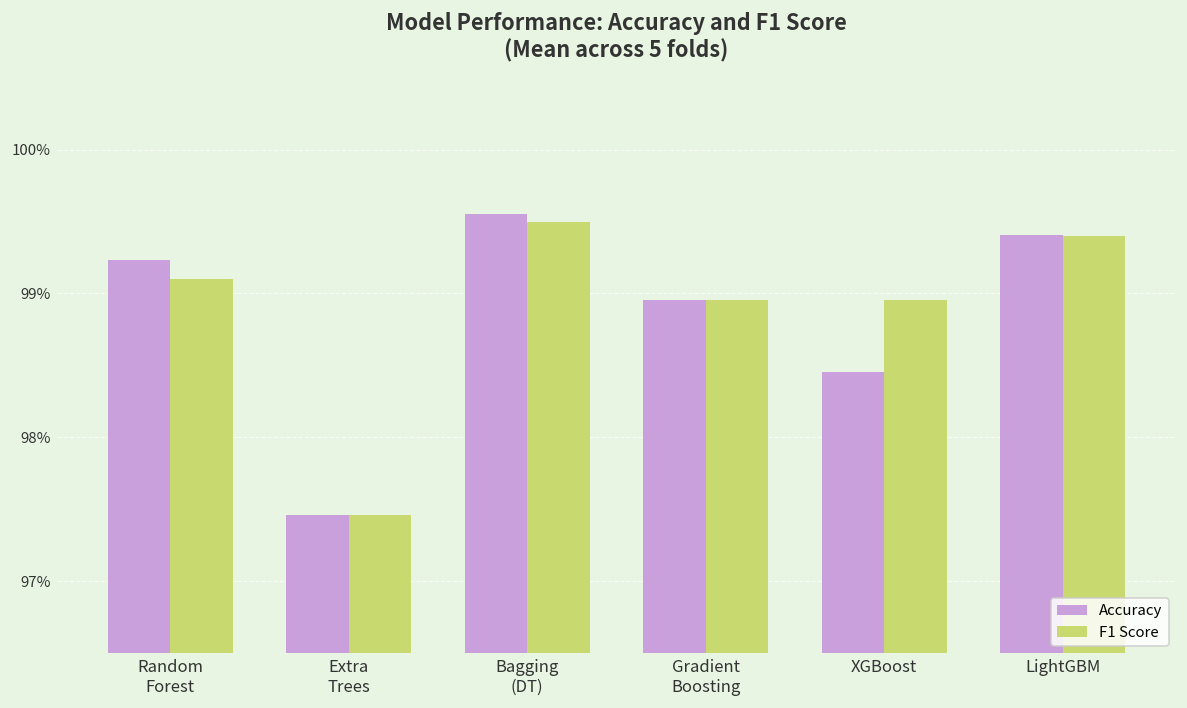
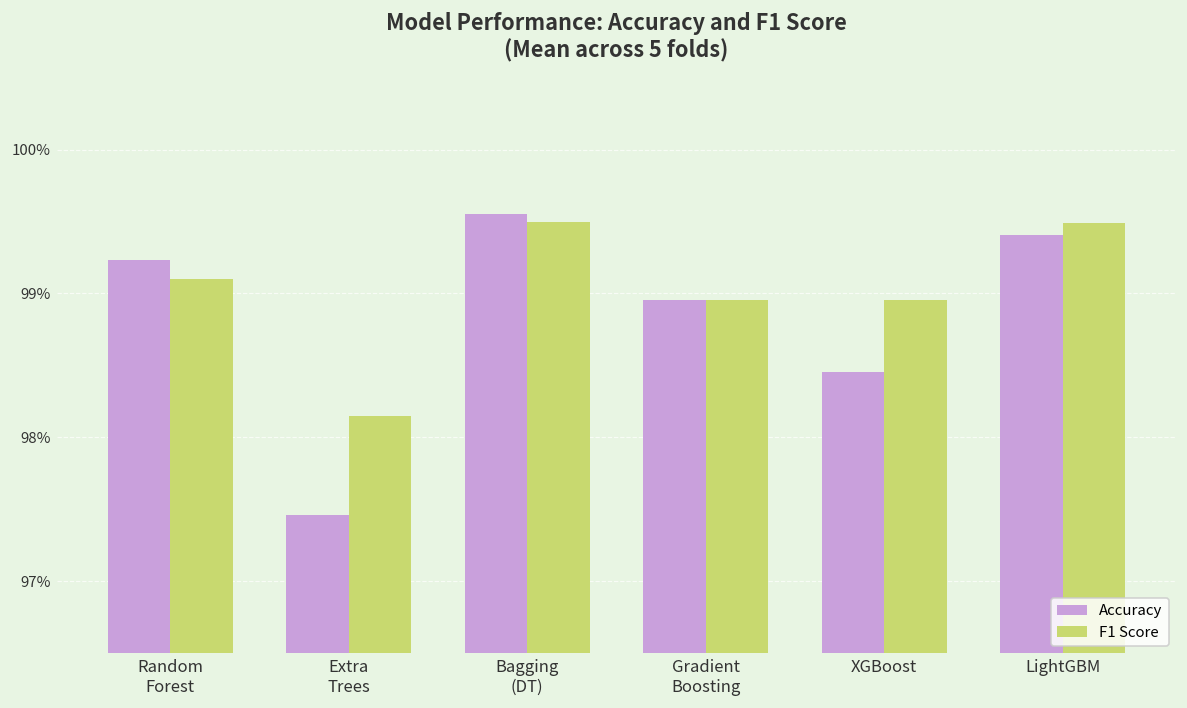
F1 Score, Extra Trees: 97.46% -> 98.15%
F1 Score, LightGBM: 99.40% -> 99.49%
